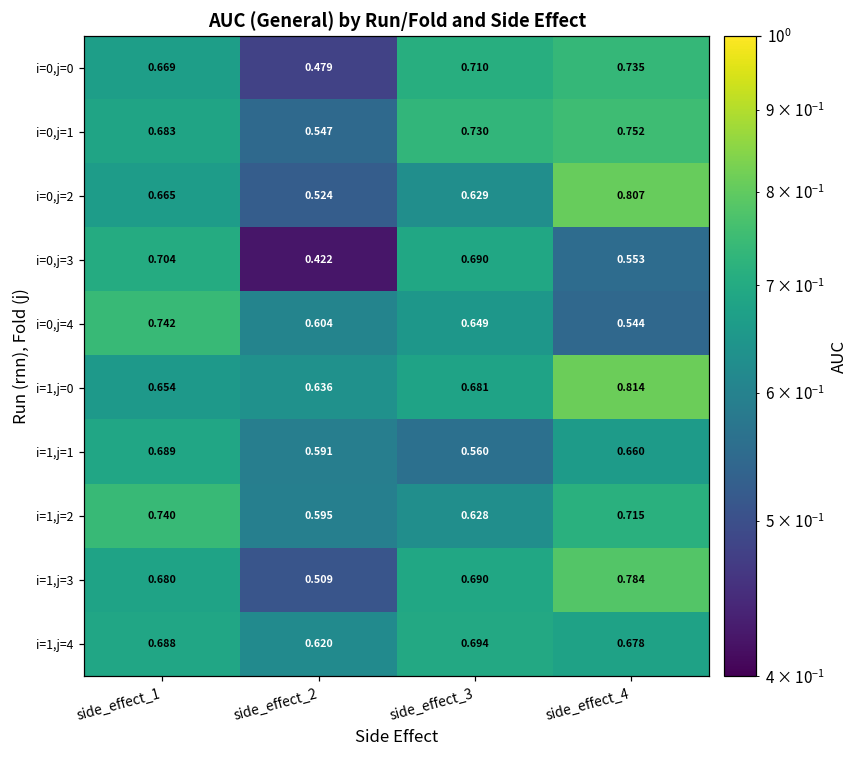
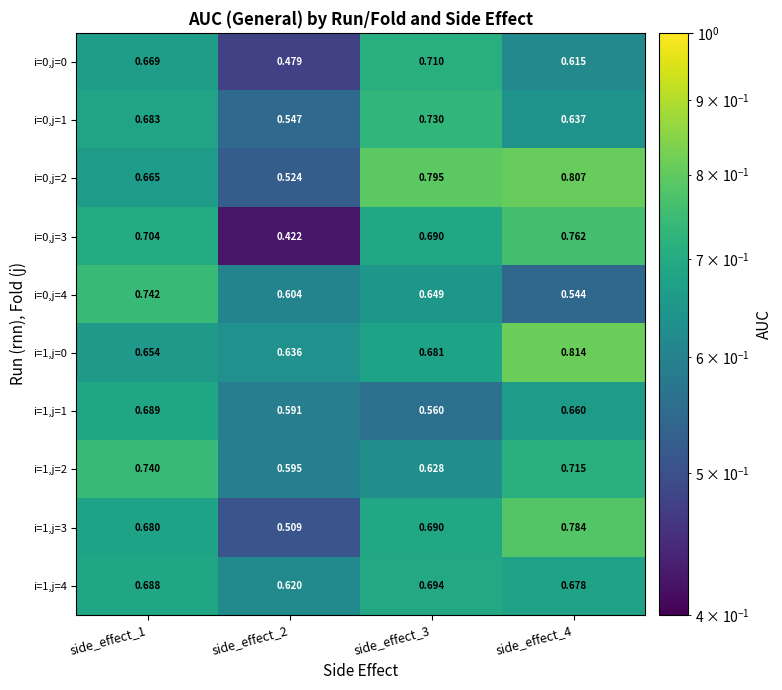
i=0,j=0, side_effect_4: 0.735 -> 0.615
i=0,j=1, side_effect_4: 0.752 -> 0.637
i=0,j=2, side_effect_3: 0.629 -> 0.795
i=0,j=3, side_effect_4: 0.553 -> 0.762
